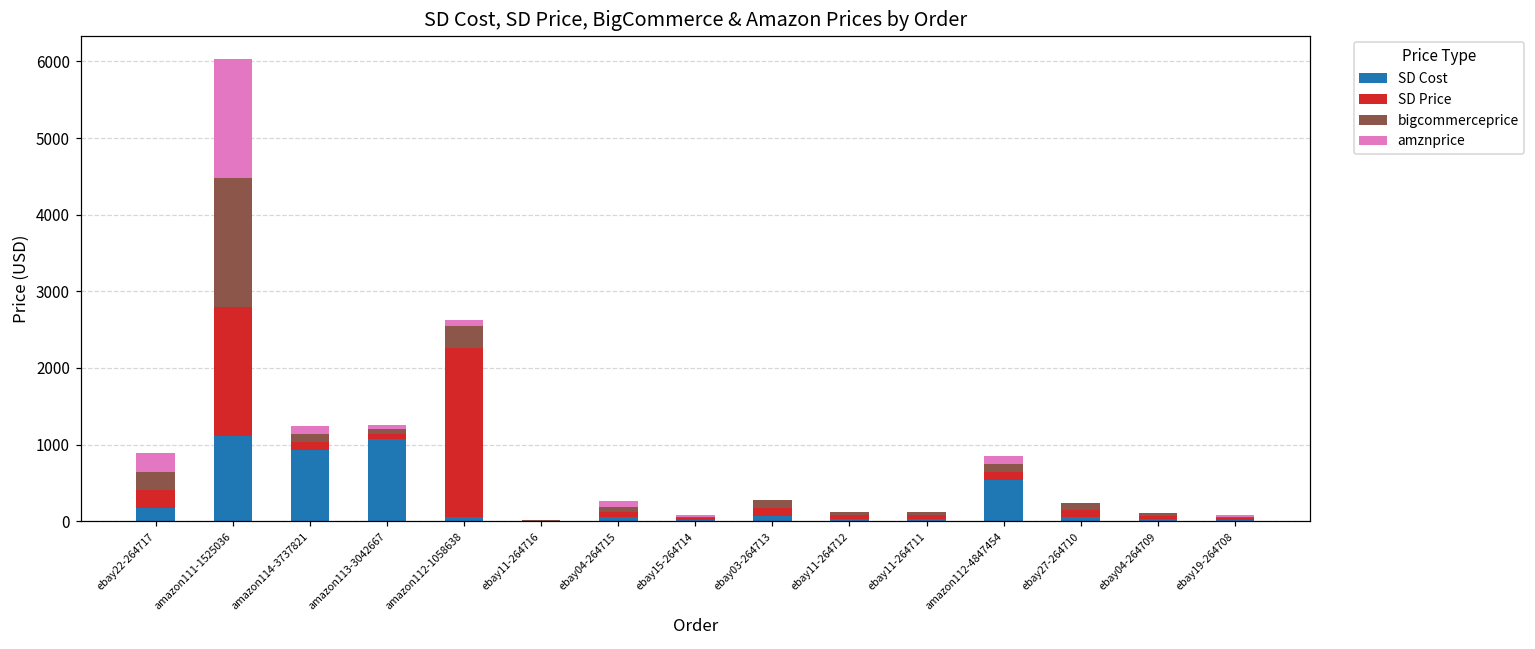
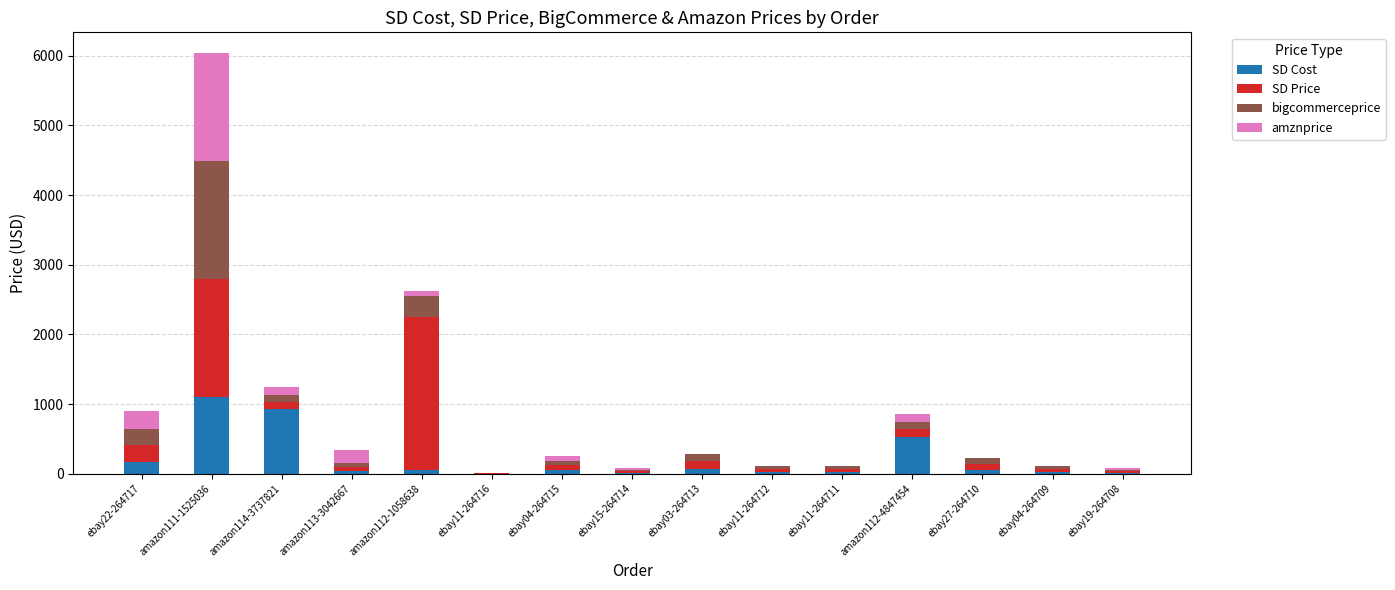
SD Cost, amazon113-3042667: 1100 -> 0
amznprice, amazon113-3042667: 100 -> 200
